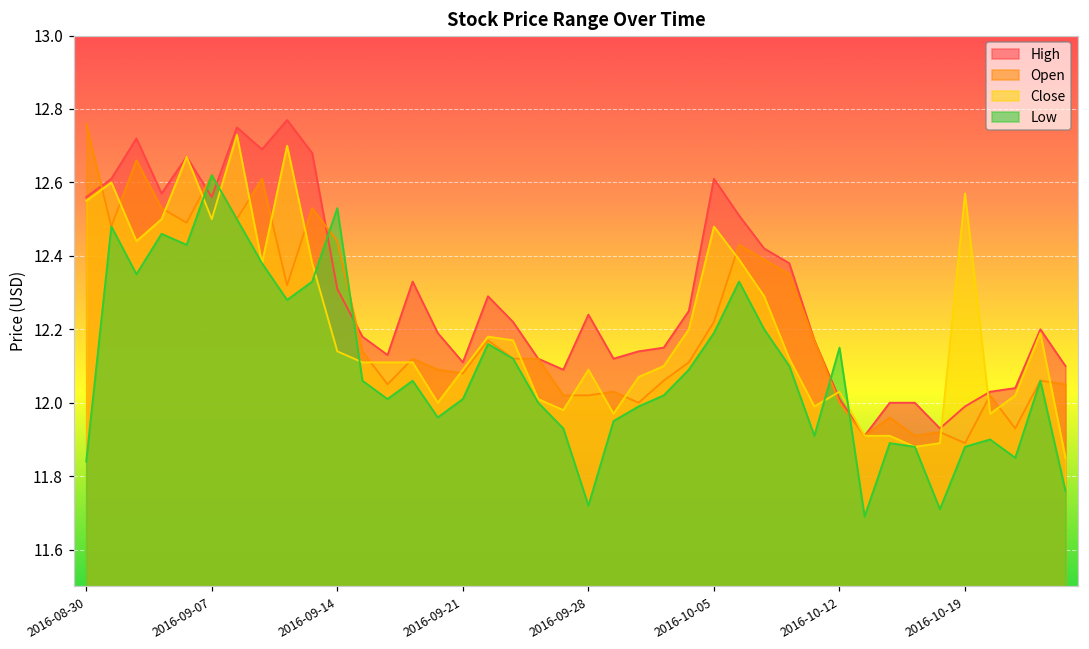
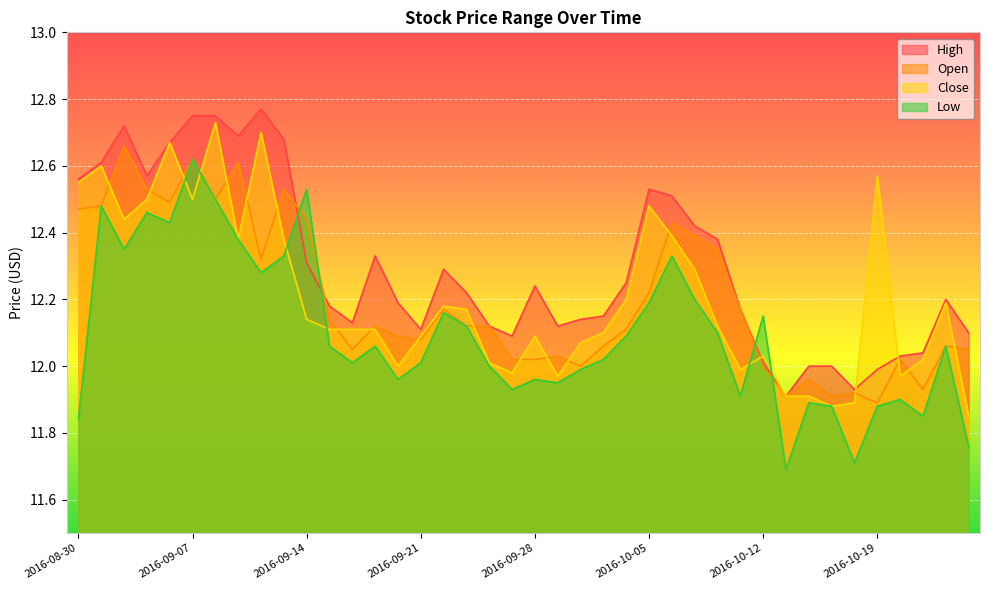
Open, 2016-08-30: 12.76 -> 12.47
High, 2016-09-07: 12.56 -> 12.75
Low, 2016-09-28: 11.72 -> 11.96
High, 2016-10-05: 12.61 -> 12.53
